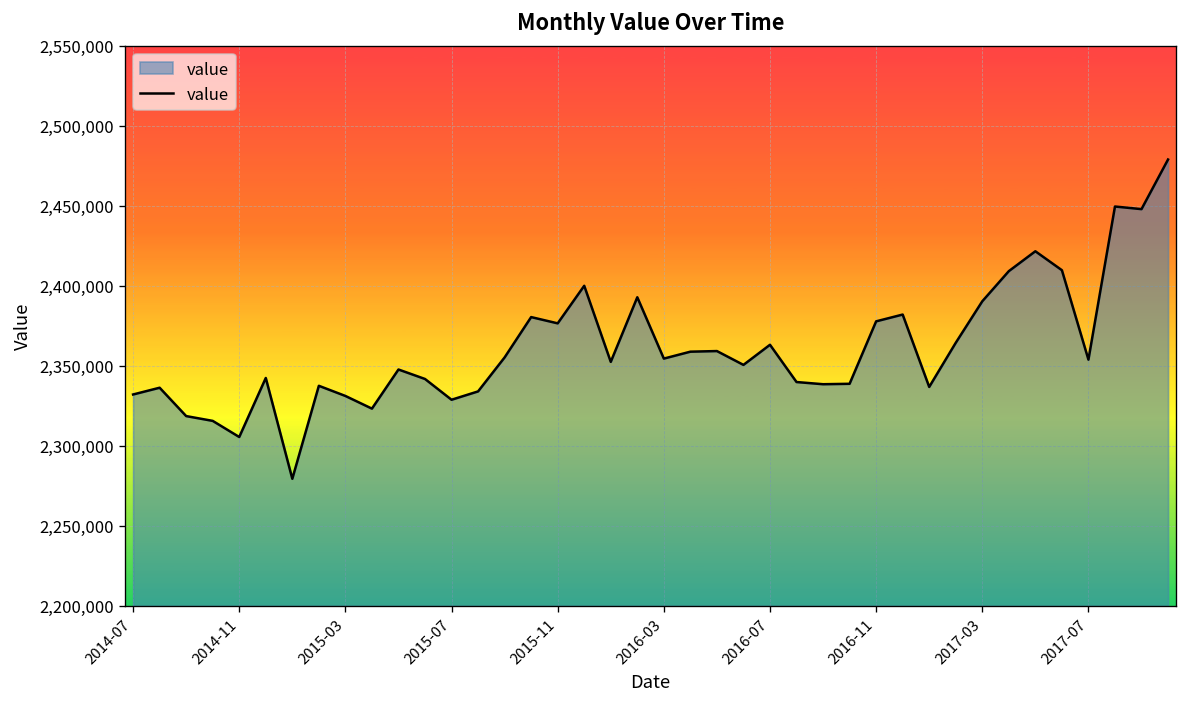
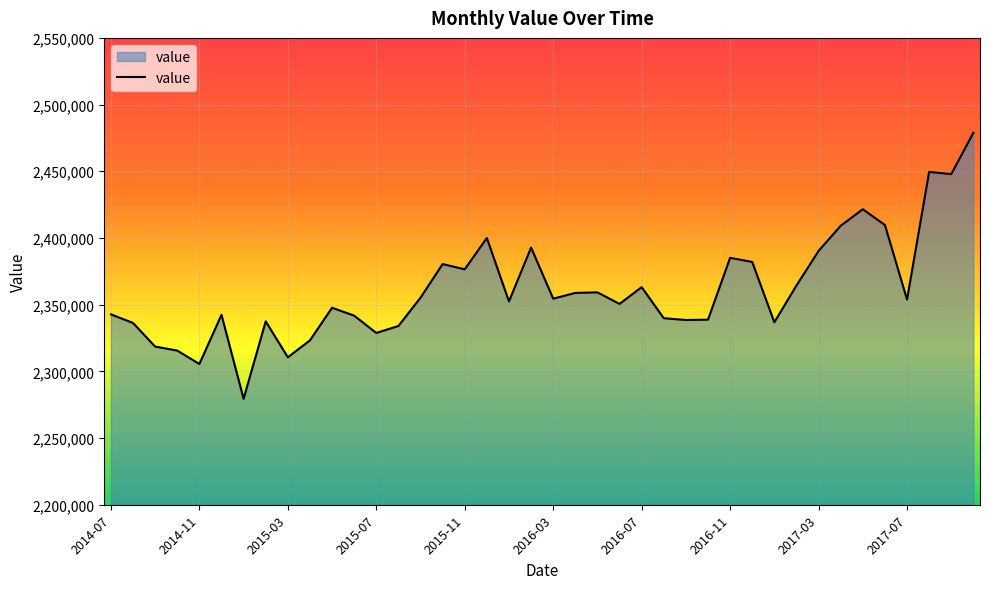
2014-07: 2,332,000 -> 2,343,000
2015-03: 2,331,000 -> 2,311,000
2016-11: 2,378,000 -> 2,385,000
